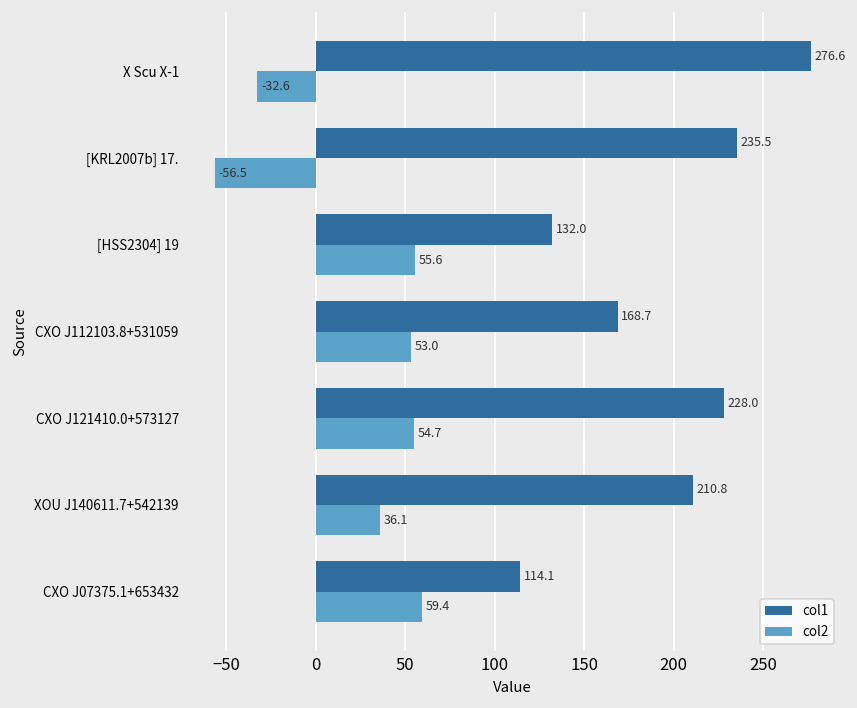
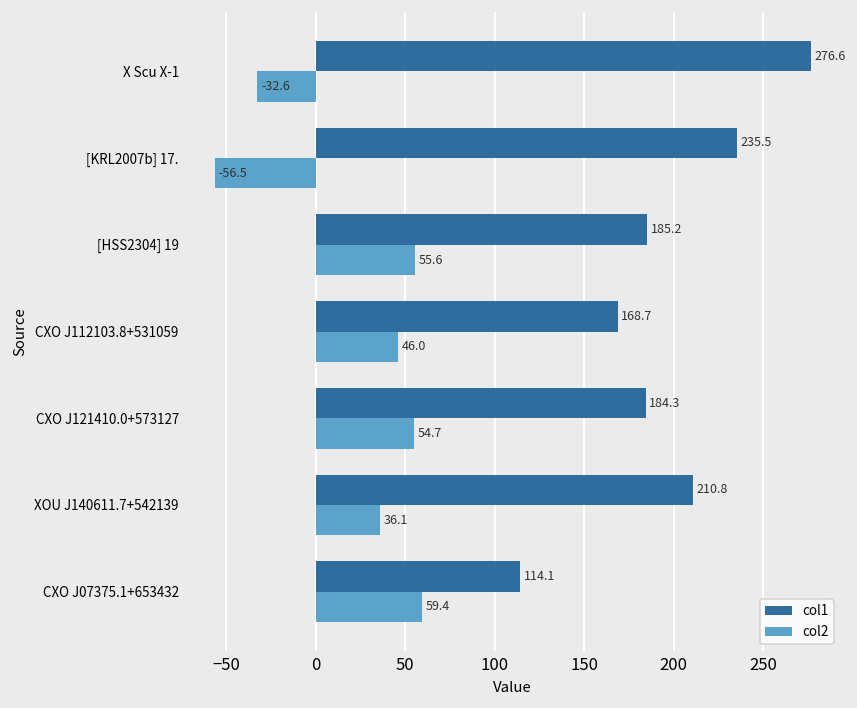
col1, [HSS2304] 19: 132.0 -> 185.2
col2, CXO J112103.8+531059: 53.0 -> 46.0
col1, CXO J121410.0+573127: 228.0 -> 184.3
